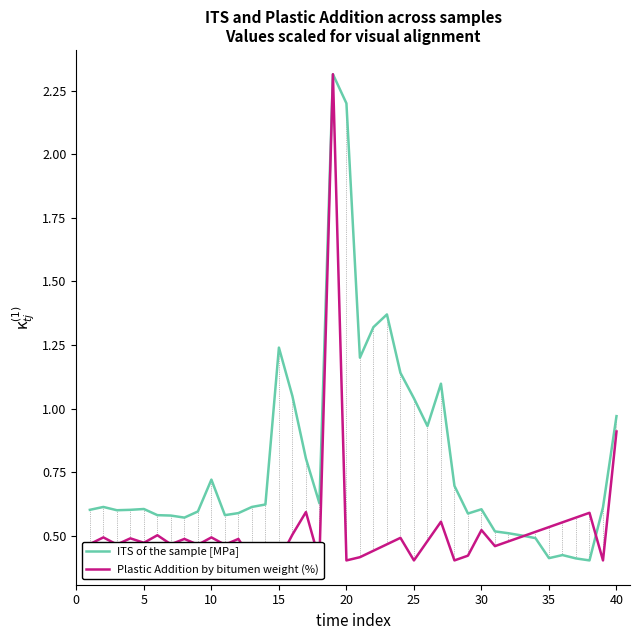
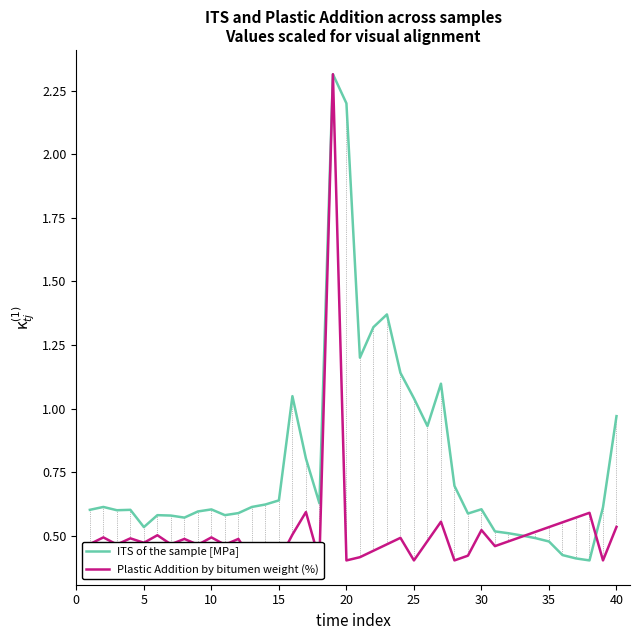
ITS of the sample [MPa], 5: 0.60 -> 0.53
ITS of the sample [MPa], 10: 0.72 -> 0.60
ITS of the sample [MPa], 15: 1.24 -> 0.64
ITS of the sample [MPa], 35: 0.41 -> 0.48
Plastic Addition by bitumen weight (%), 40: 0.91 -> 0.53
